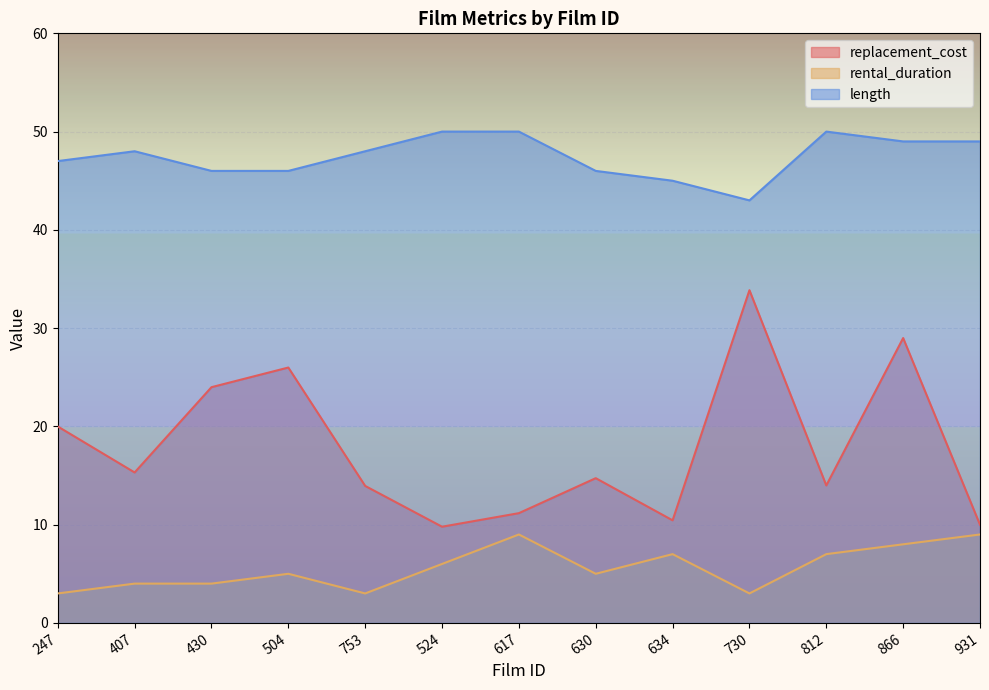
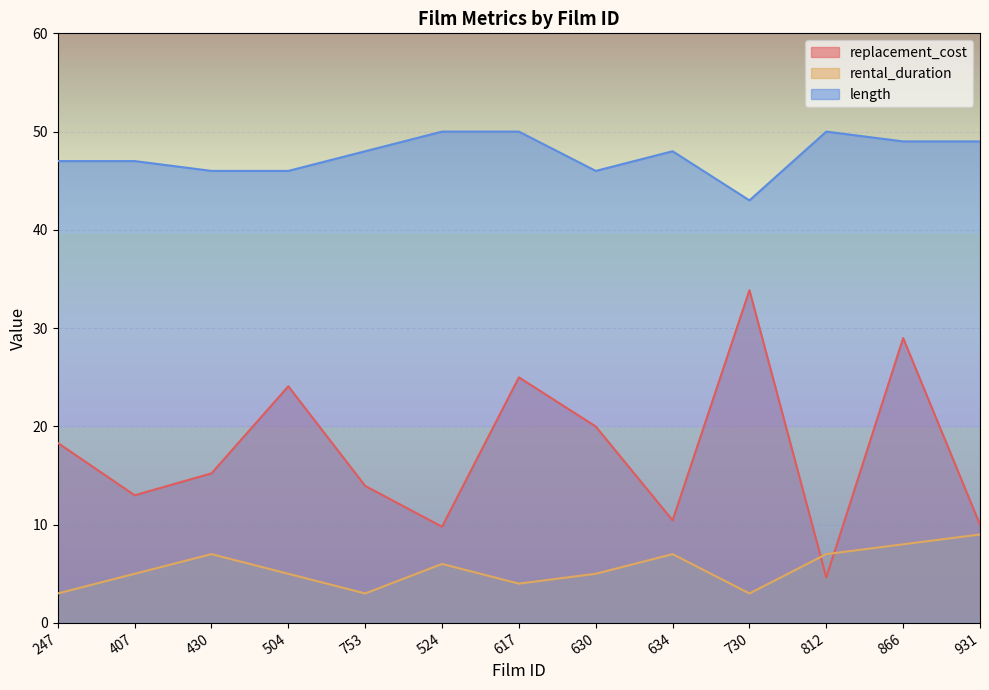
replacement_cost, 247: 20 -> 18
replacement_cost, 407: 15 -> 13
rental_duration, 407: 4 -> 5
length, 407: 48 -> 47
replacement_cost, 430: 24 -> 15
rental_duration, 430: 4 -> 7
replacement_cost, 504: 26 -> 24
replacement_cost, 617: 11 -> 25
rental_duration, 617: 9 -> 4
replacement_cost, 630: 15 -> 20
length, 634: 45 -> 48
replacement_cost, 812: 14 -> 5
